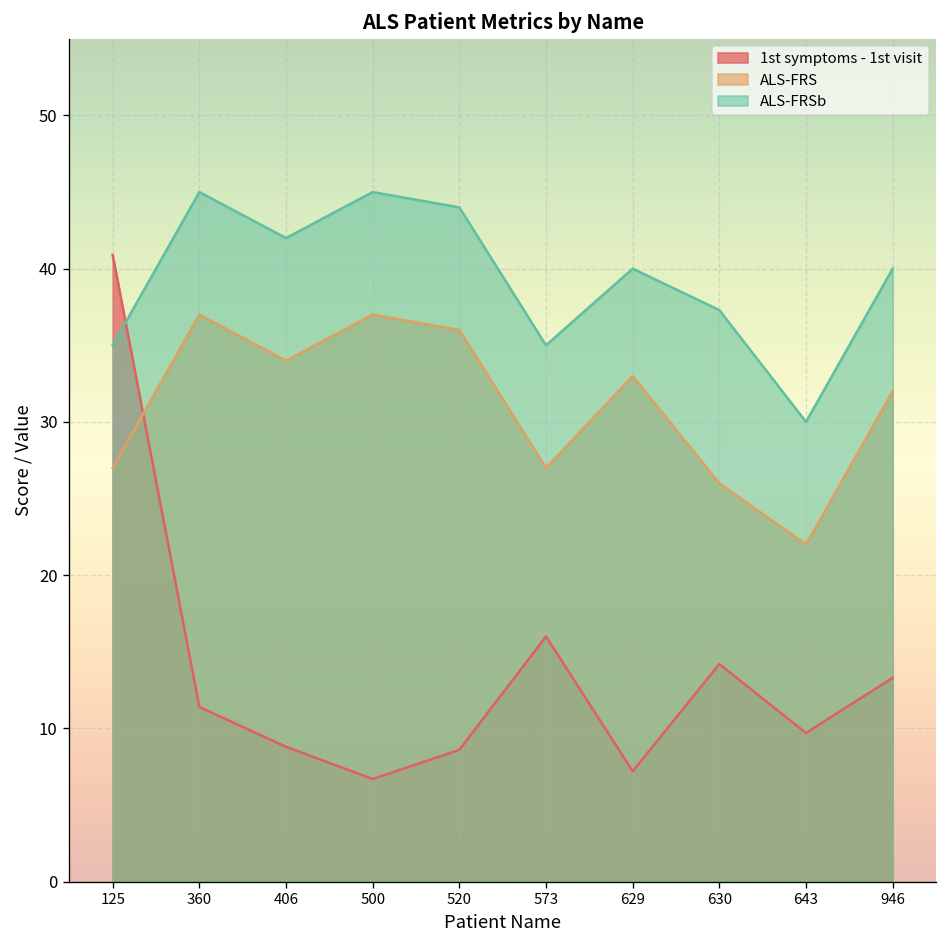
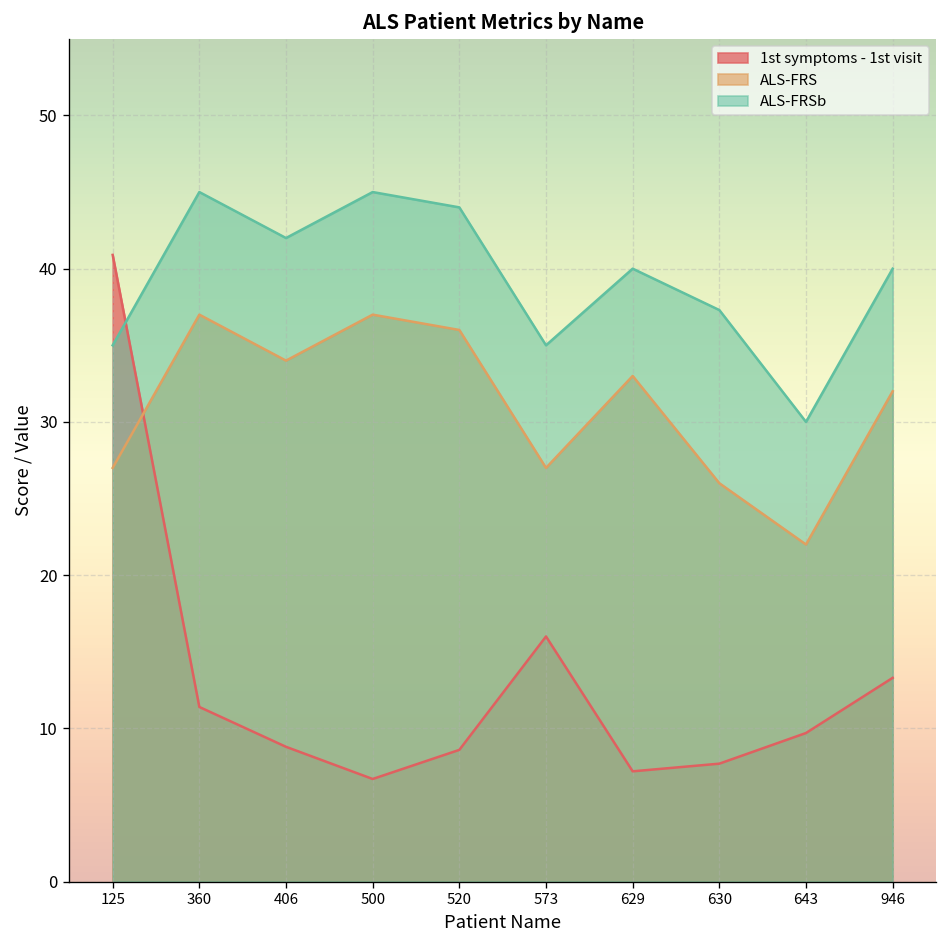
1st symptoms - 1st visit, 630: 14.2 -> 7.7
